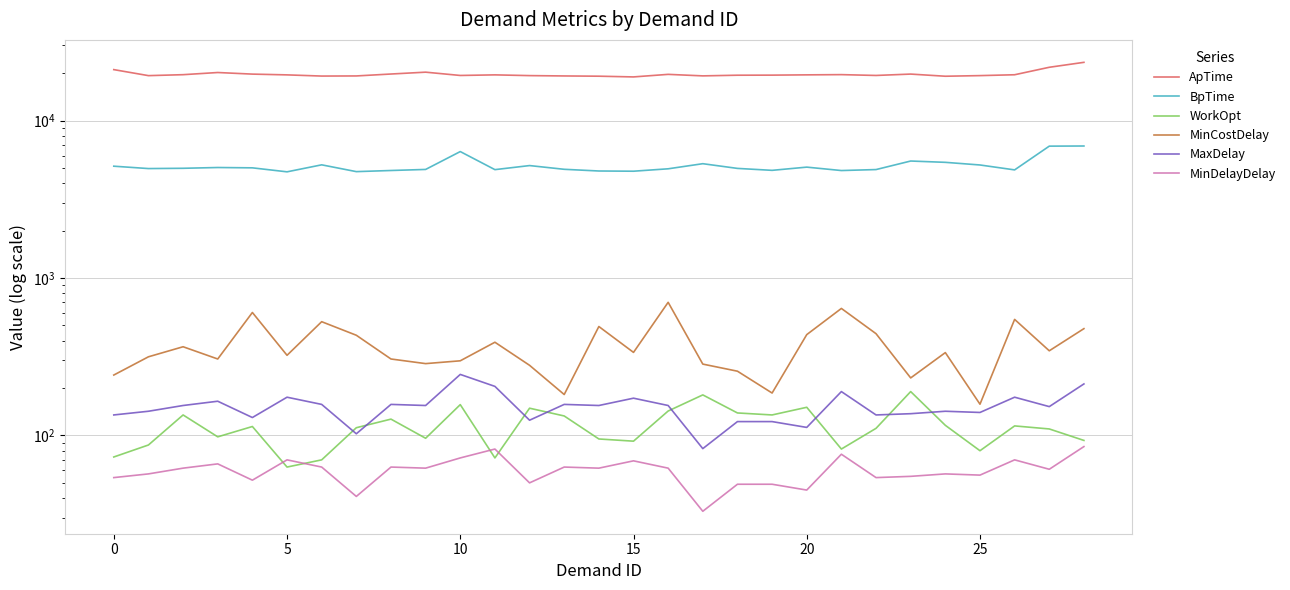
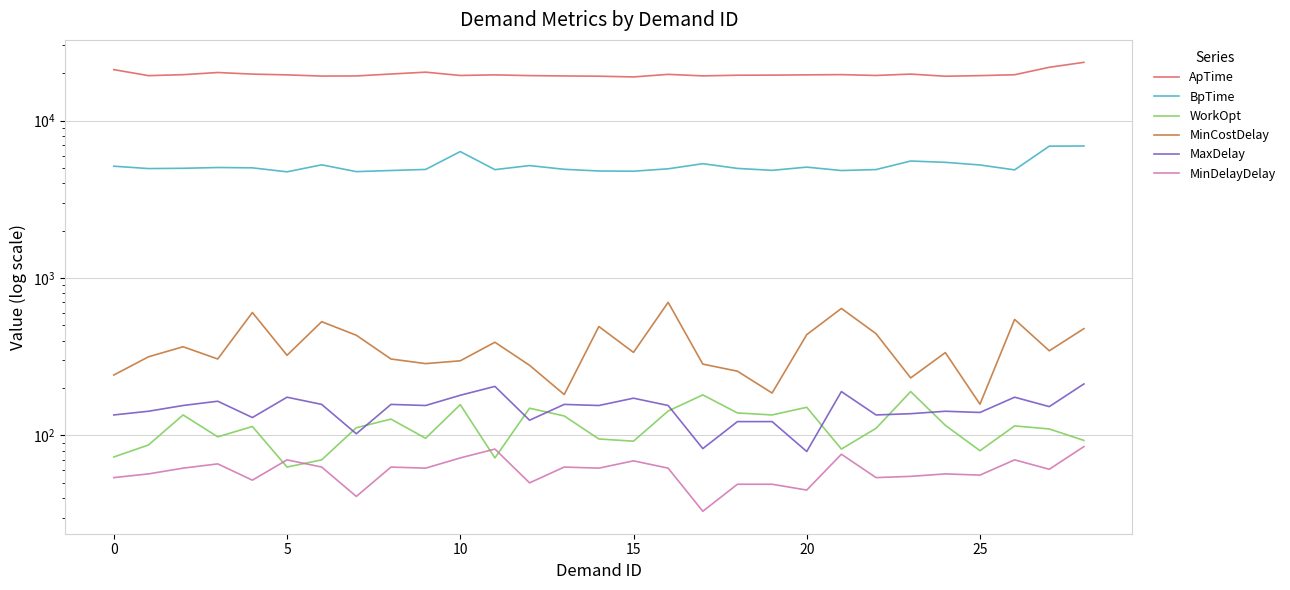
MaxDelay, 10: 240 -> 180
MaxDelay, 20: 110 -> 80
